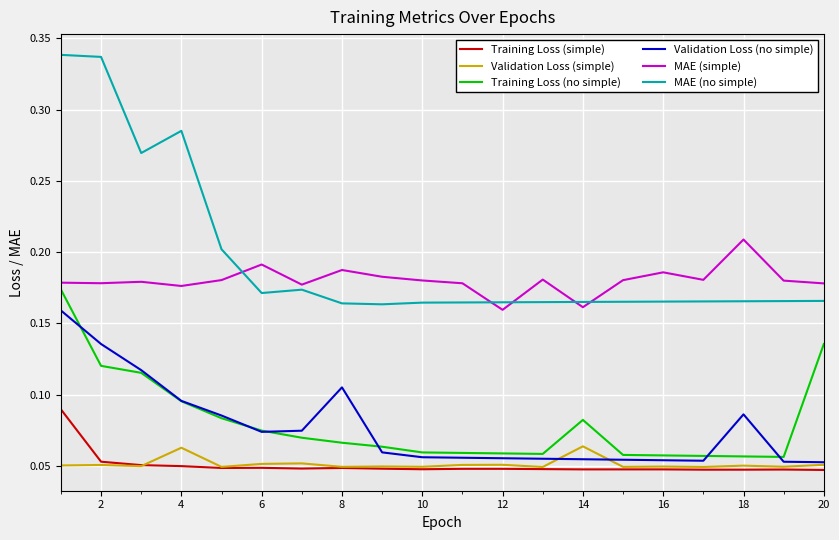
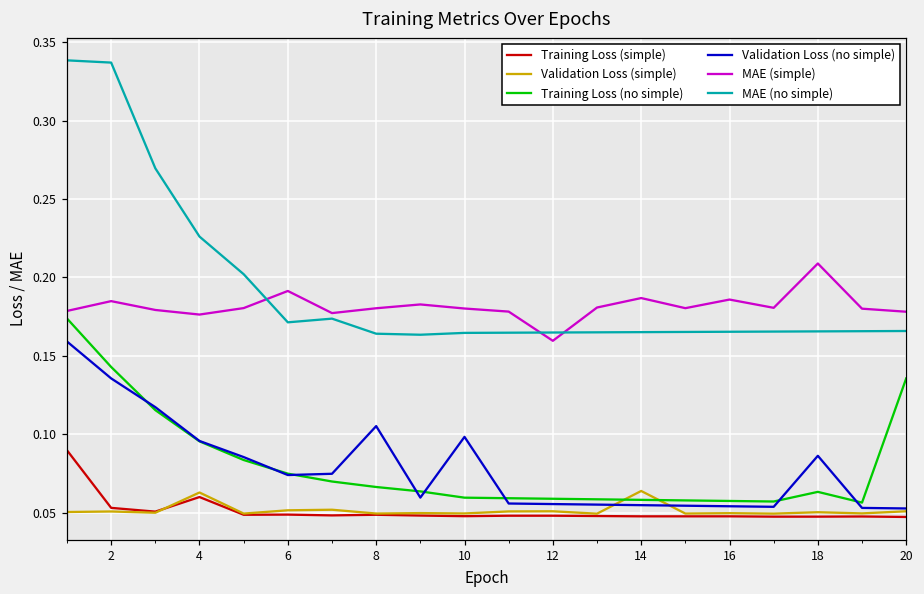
Training Loss (no simple), 2: 0.120 -> 0.143
MAE (simple), 2: 0.178 -> 0.185
Training Loss (simple), 4: 0.05 -> 0.06
MAE (no simple), 4: 0.285 -> 0.226
MAE (simple), 8: 0.188 -> 0.180
Validation Loss (no simple), 10: 0.056 -> 0.098
Training Loss (no simple), 14: 0.082 -> 0.058
MAE (simple), 14: 0.161 -> 0.187
Training Loss (no simple), 18: 0.057 -> 0.063
